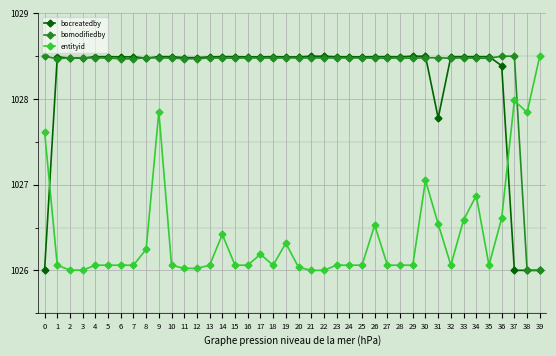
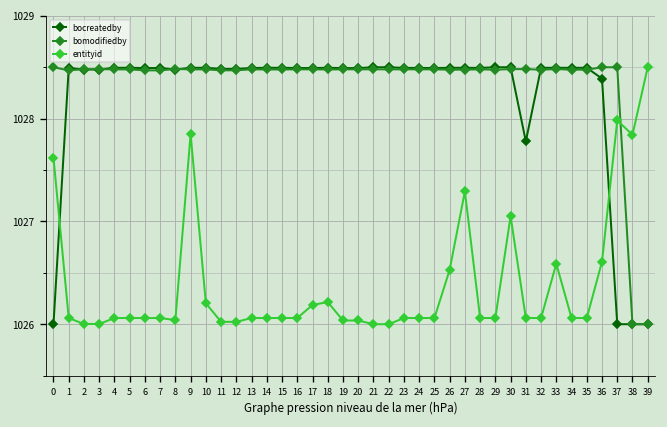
entityid, 8: 1026.2 -> 1026.0
entityid, 10: 1026.1 -> 1026.2
entityid, 14: 1026.4 -> 1026.1
entityid, 18: 1026.1 -> 1026.2
entityid, 19: 1026.3 -> 1026.0
entityid, 27: 1026.1 -> 1027.3
entityid, 31: 1026.5 -> 1026.1
entityid, 34: 1026.9 -> 1026.1
